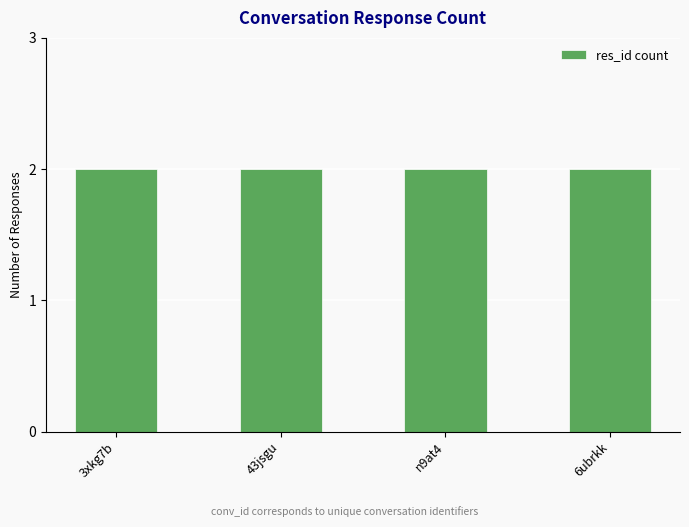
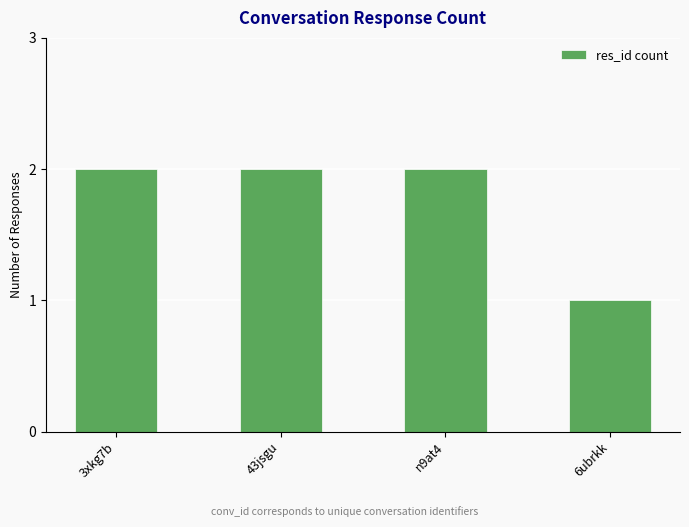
6ubrkk: 2 -> 1
